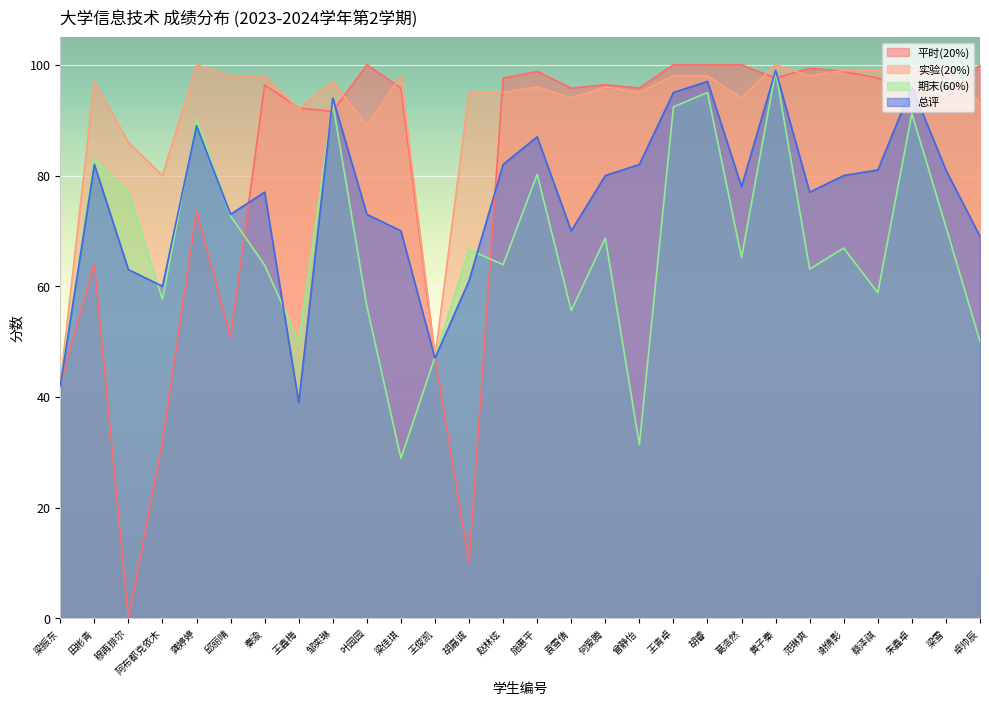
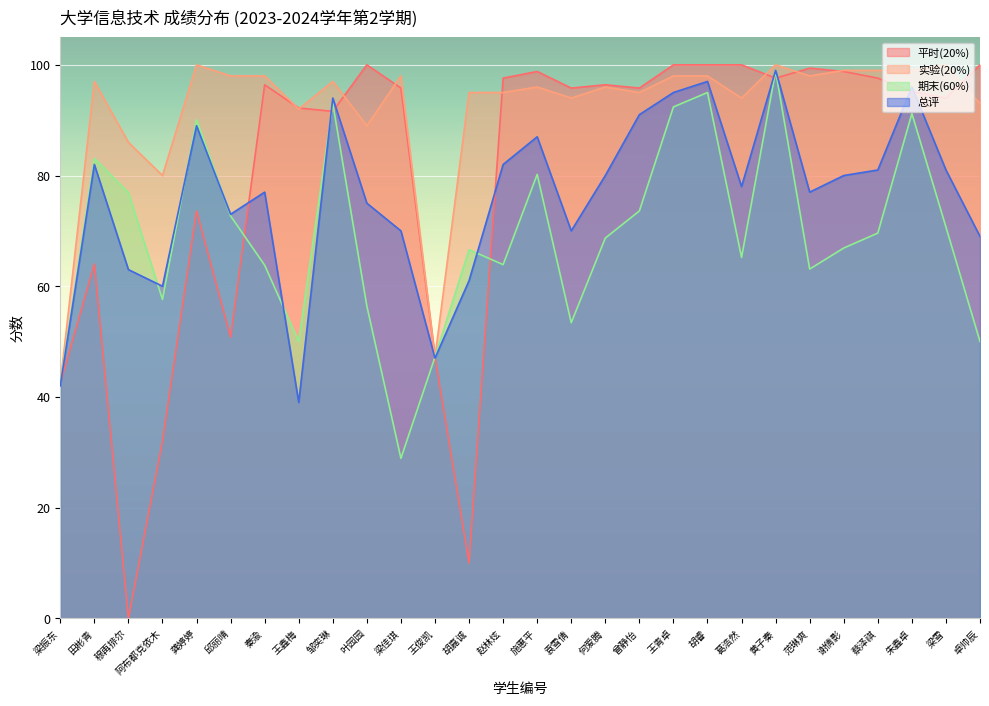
总评, 叶园园: 73 -> 75
期末(60%), 袁雪倩: 56 -> 53
期末(60%), 曾静怡: 31 -> 74
总评, 曾静怡: 82 -> 91
期末(60%), 蔡泽祺: 59 -> 70
